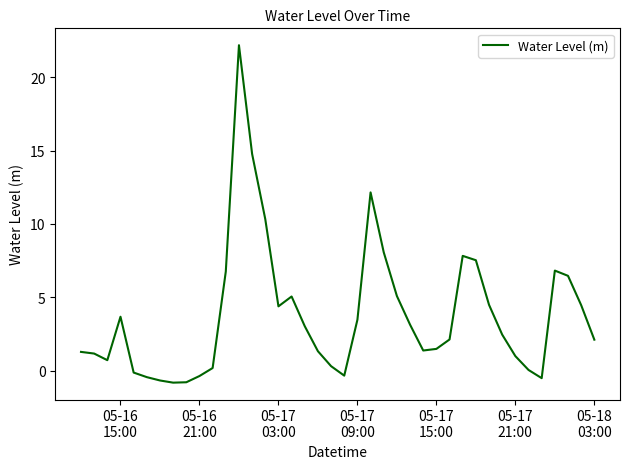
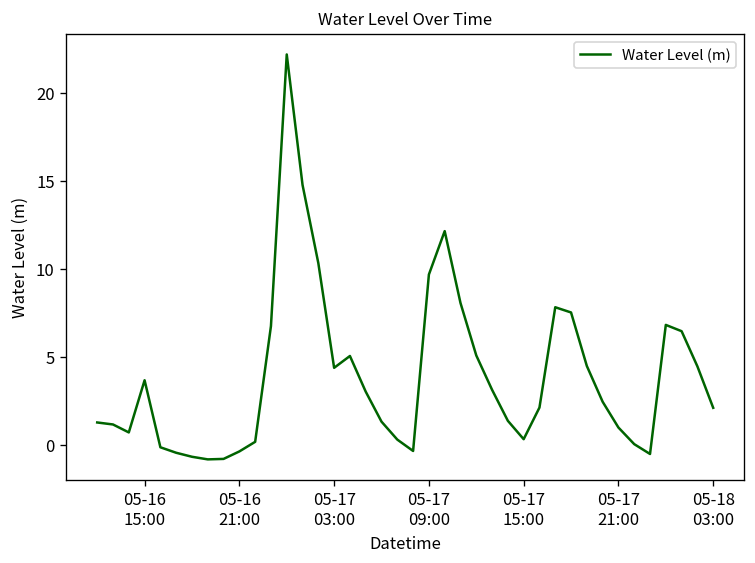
05-17 09:00: 3.5 -> 9.7
05-17 15:00: 1.5 -> 0.3
